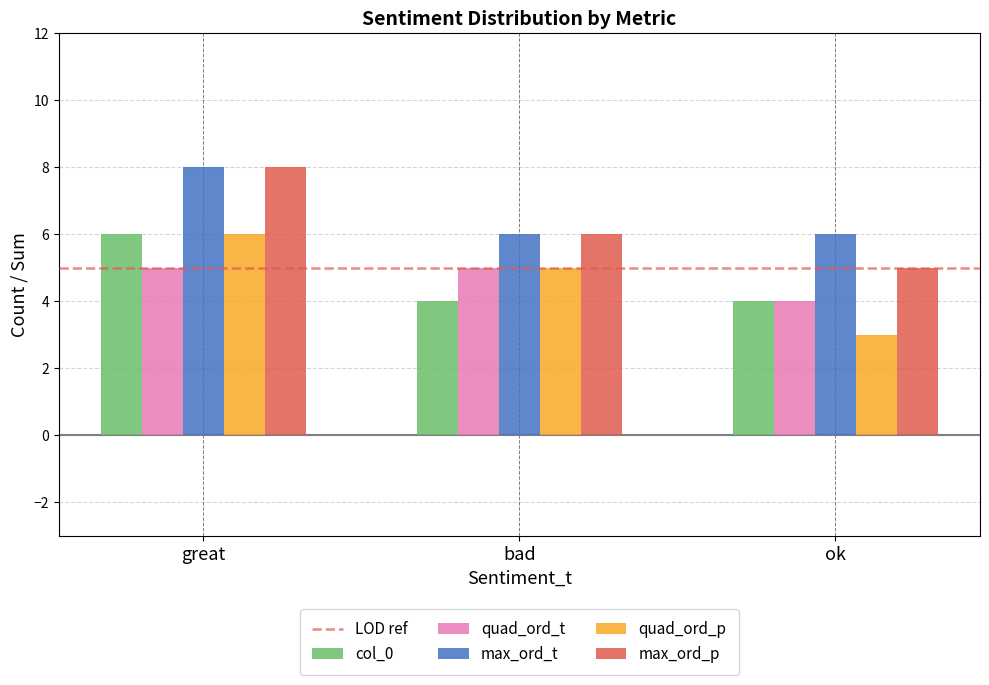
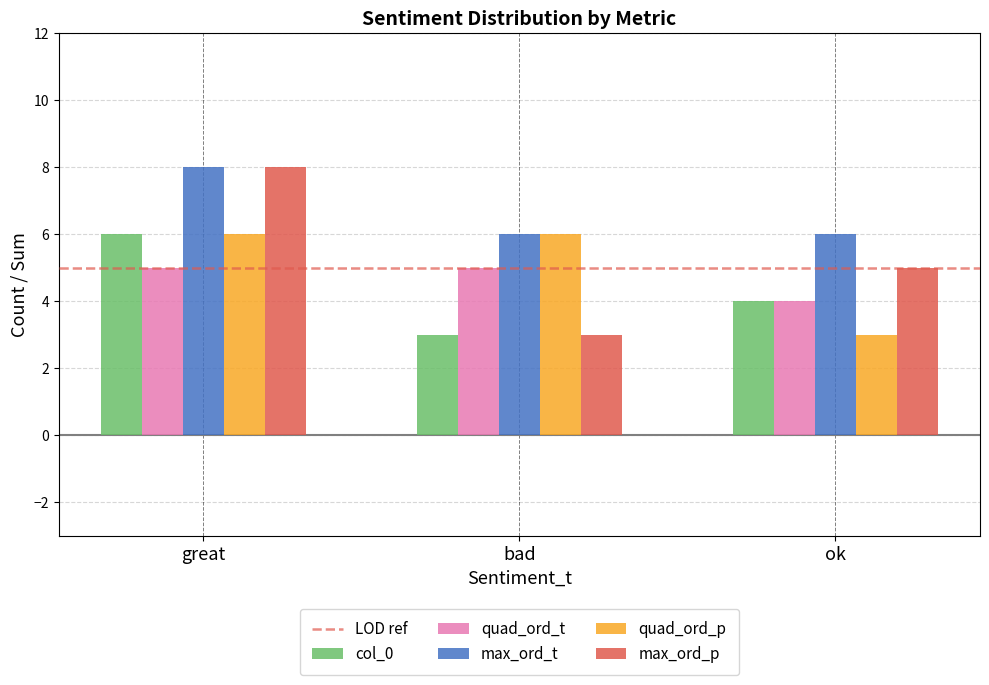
col_0, bad: 4 -> 3
quad_ord_p, bad: 5 -> 6
max_ord_p, bad: 6 -> 3
